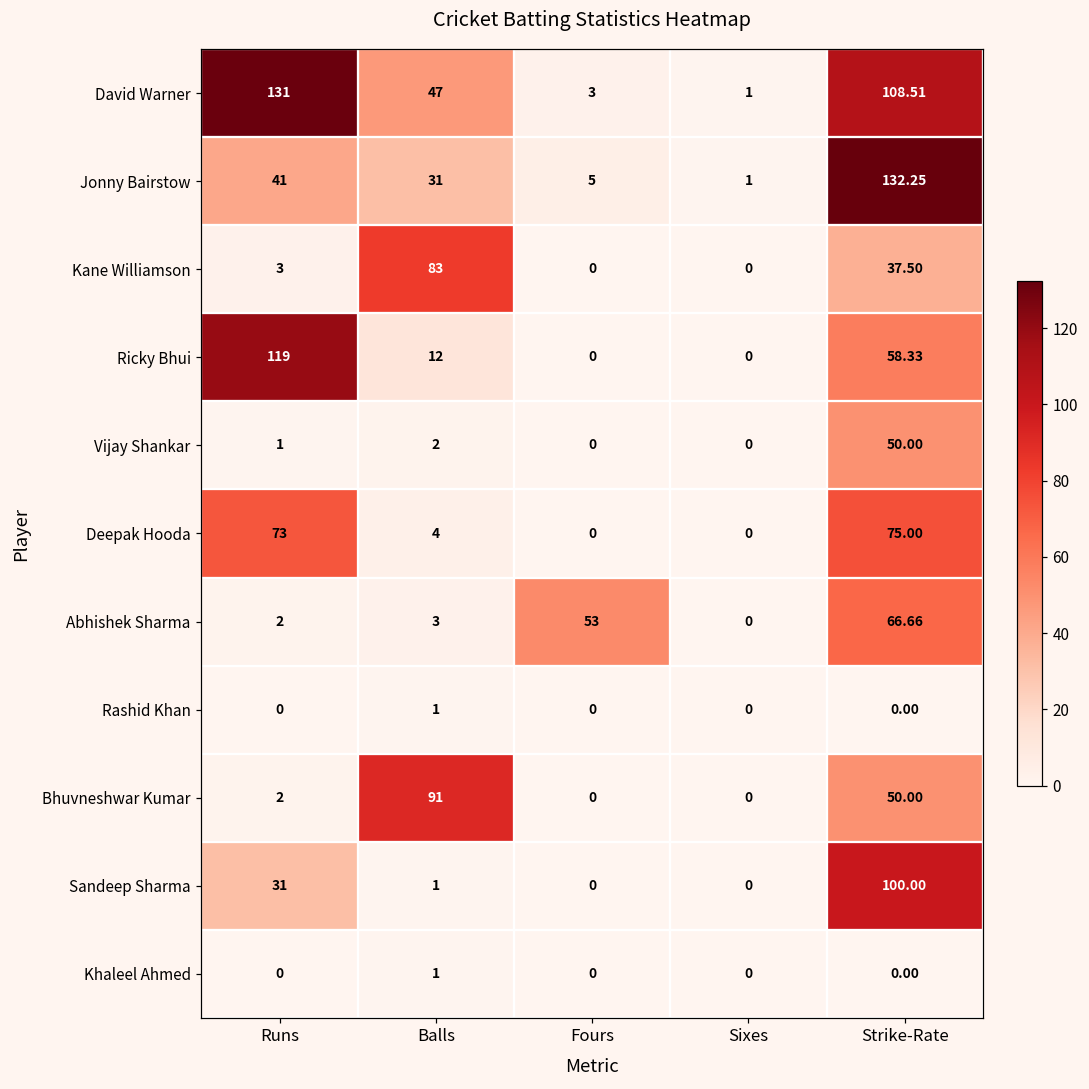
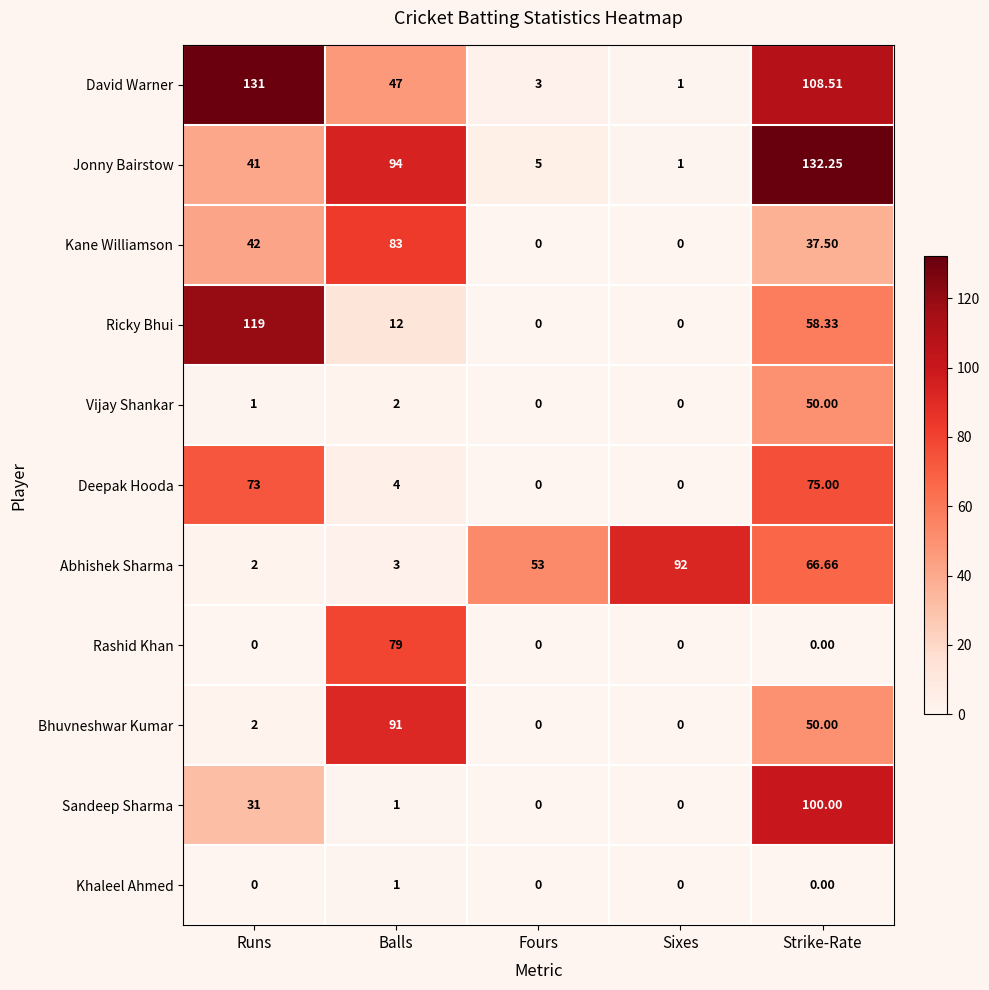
Jonny Bairstow, Balls: 31 -> 94
Kane Williamson, Runs: 3 -> 42
Abhishek Sharma, Sixes: 0 -> 92
Rashid Khan, Balls: 1 -> 79
